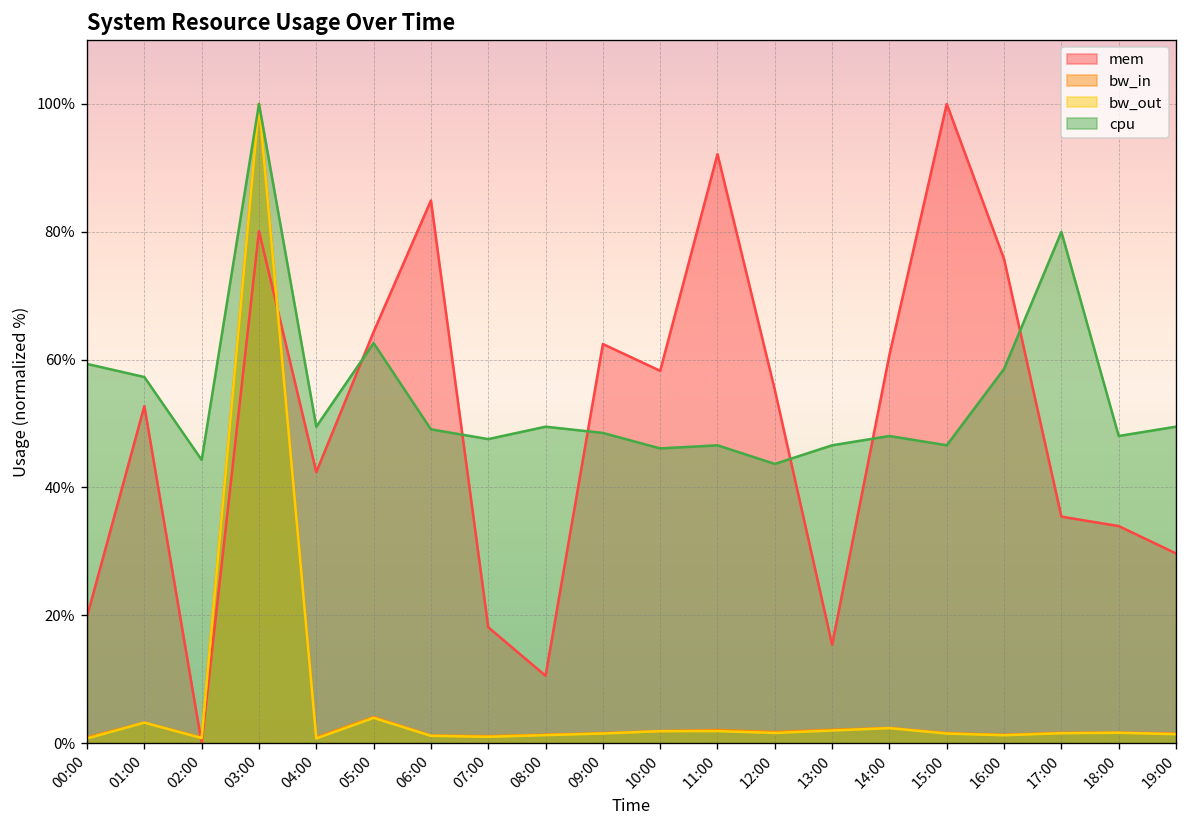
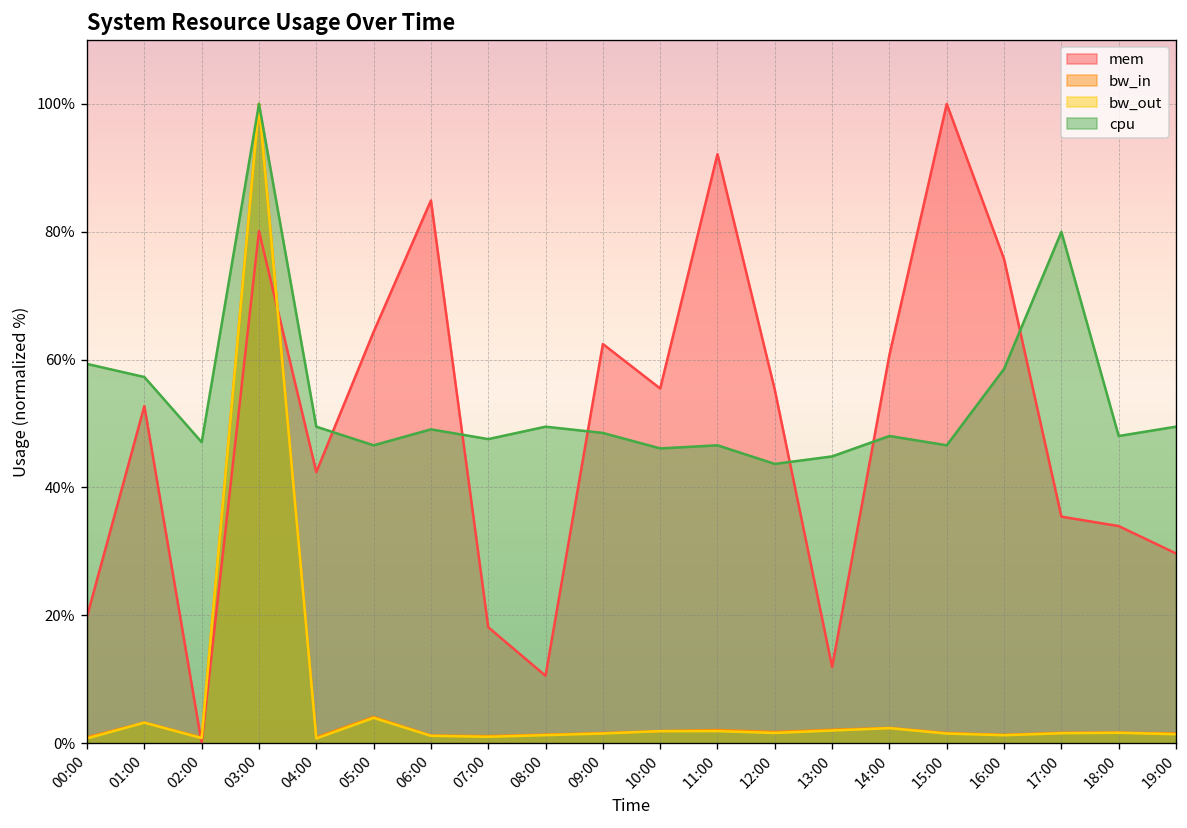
cpu, 02:00: 44% -> 47%
cpu, 05:00: 63% -> 47%
mem, 10:00: 58% -> 55%
mem, 13:00: 15% -> 12%
cpu, 13:00: 47% -> 45%
